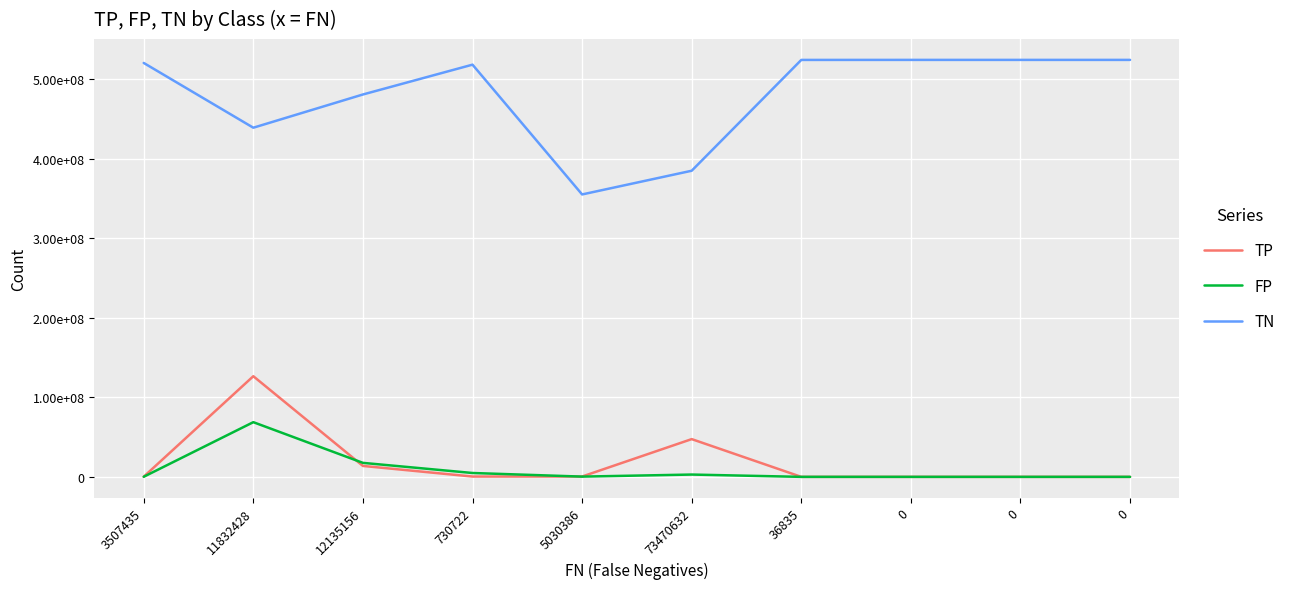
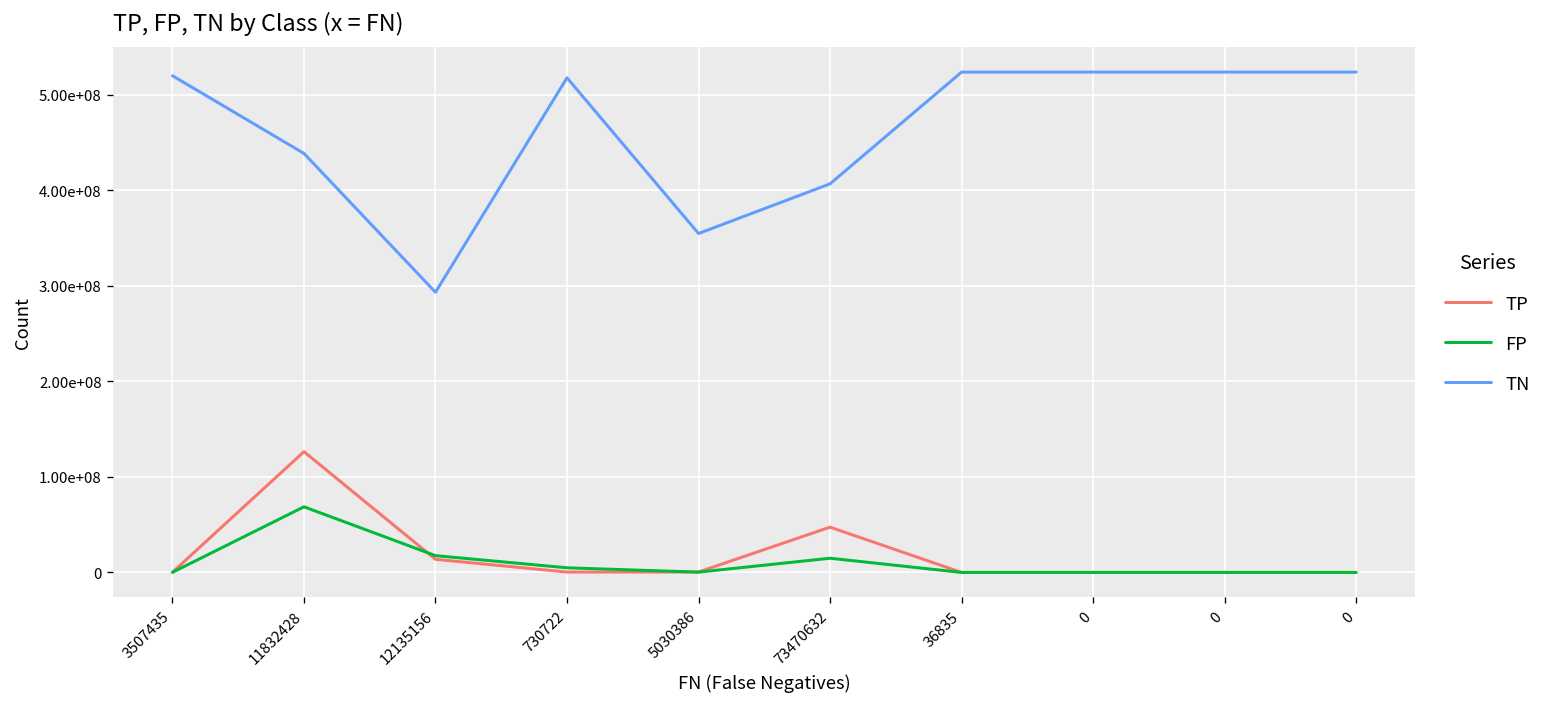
TN, 12135156: 480000000 -> 290000000
FP, 73470632: 0 -> 10000000
TN, 73470632: 380000000 -> 410000000
